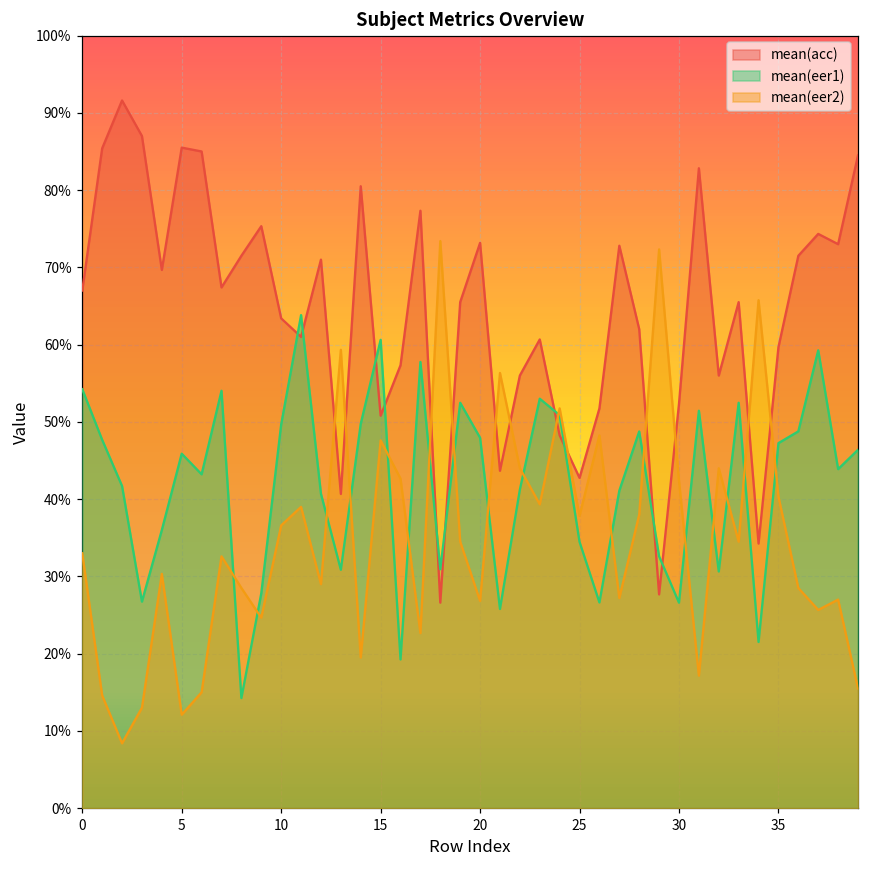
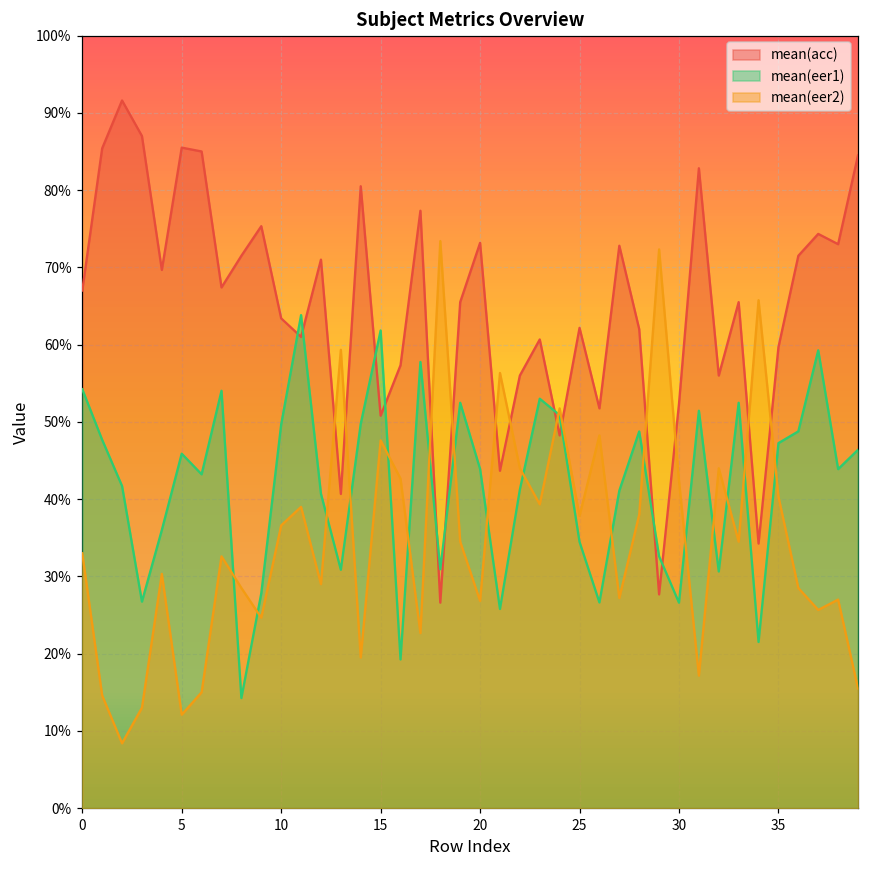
mean(eer1), 15: 61% -> 62%
mean(eer1), 20: 48% -> 44%
mean(acc), 25: 43% -> 62%
